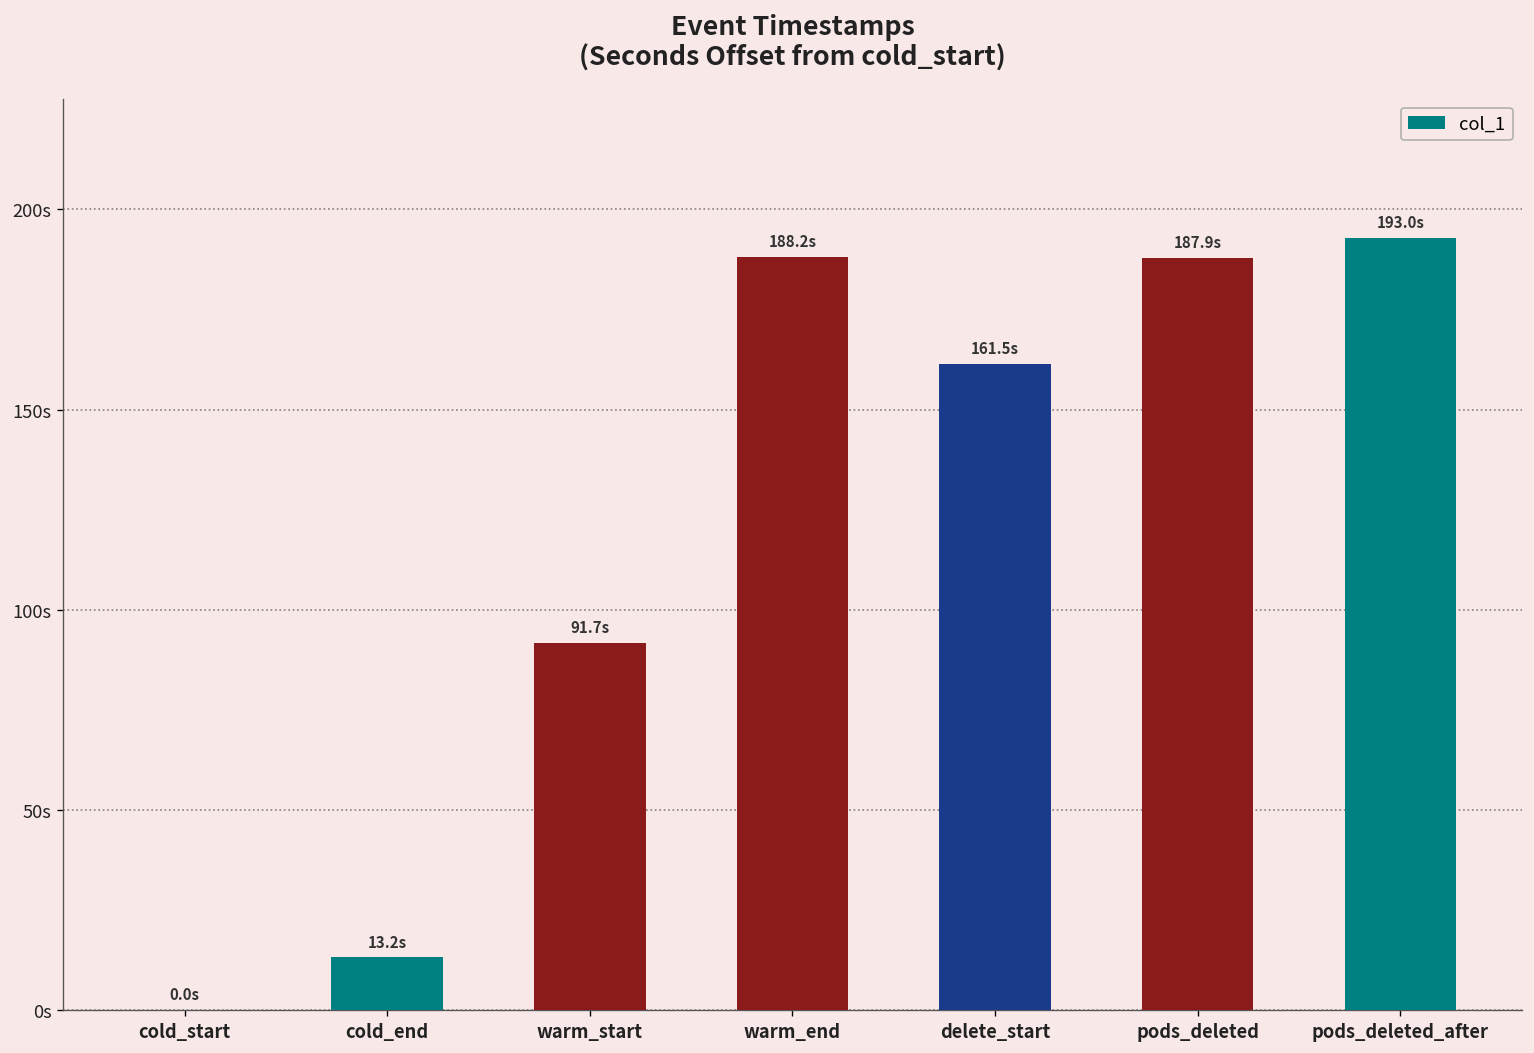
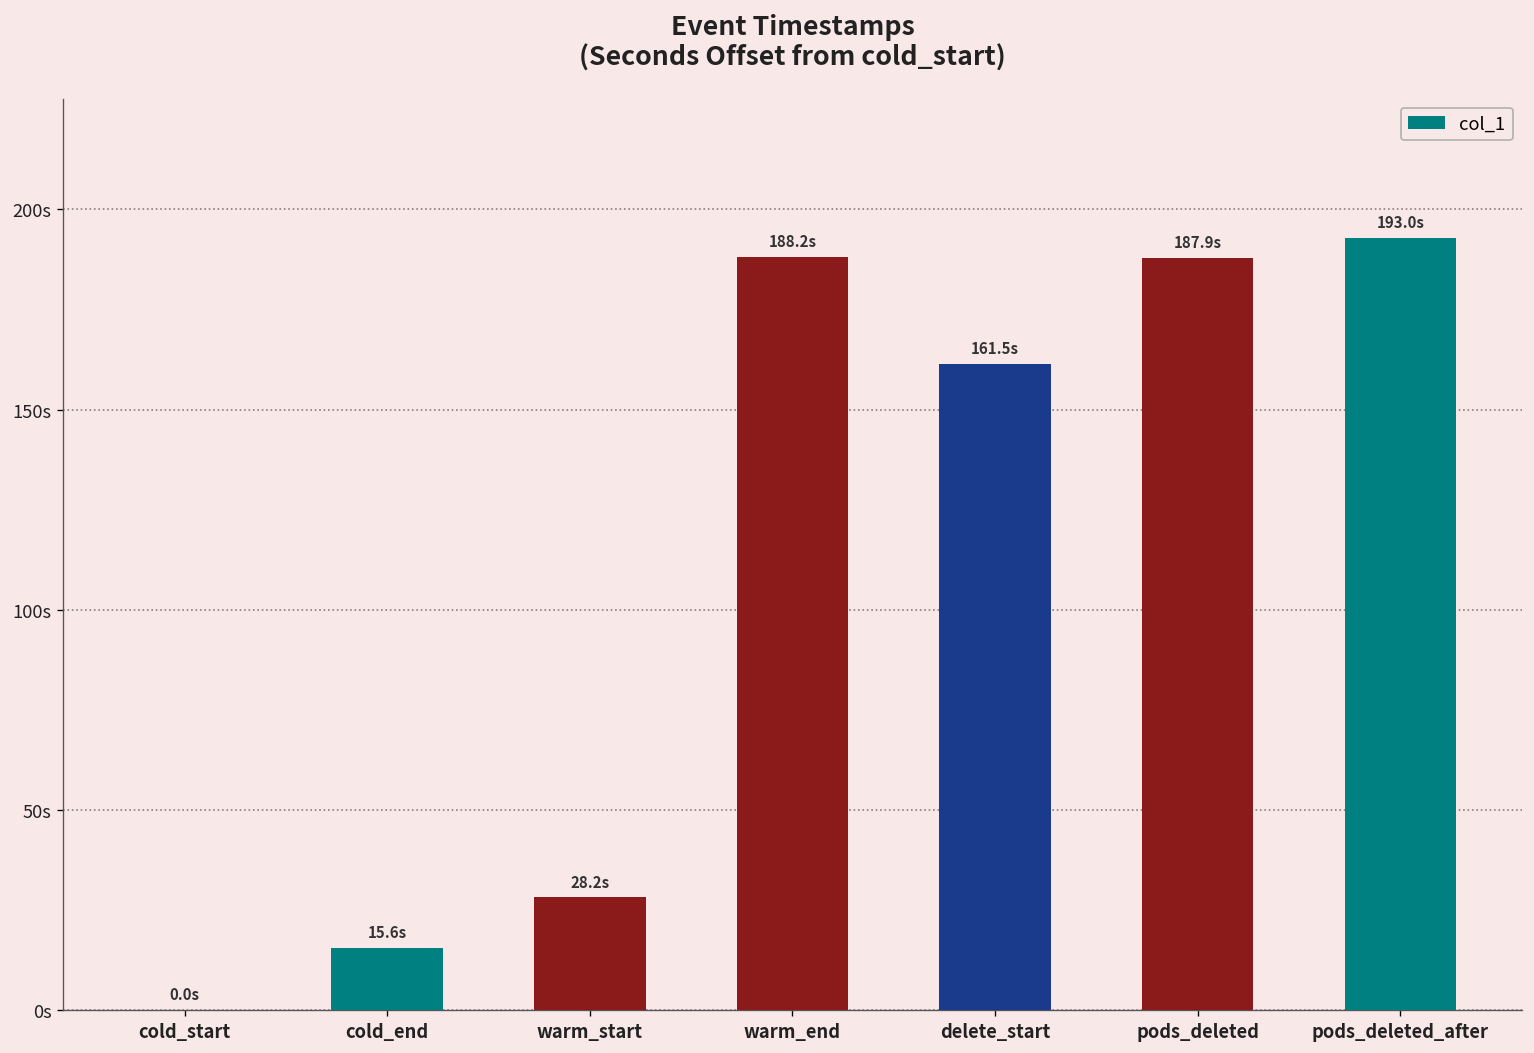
cold_end: 13.2s -> 15.6s
warm_start: 91.7s -> 28.2s
